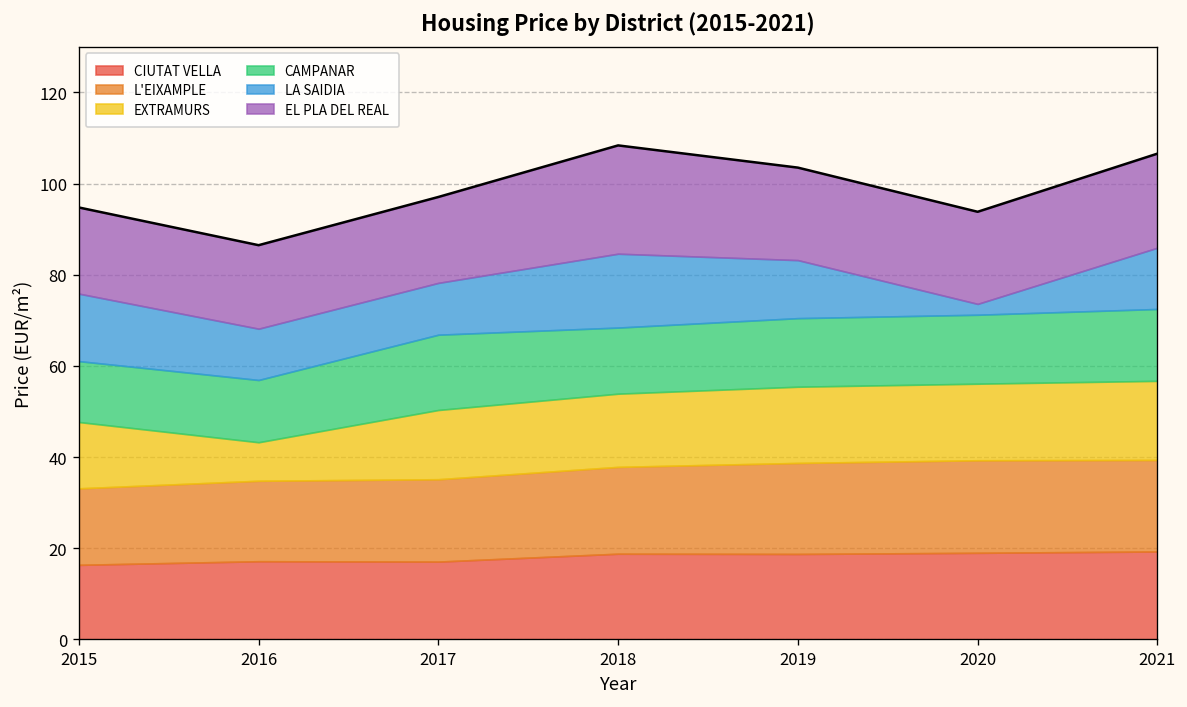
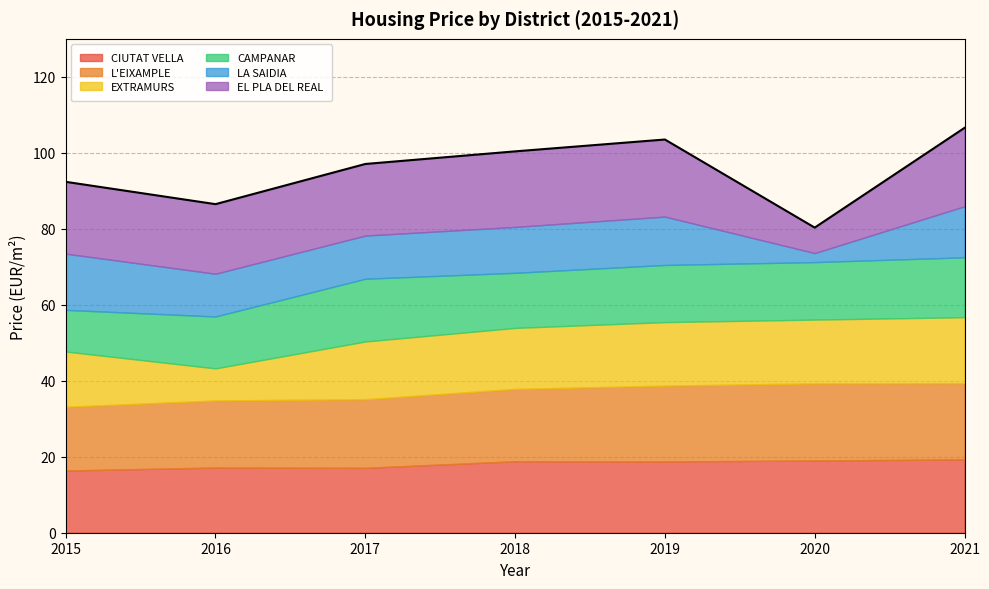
CAMPANAR, 2015: 13 -> 11
LA SAIDIA, 2018: 16 -> 12
EL PLA DEL REAL, 2018: 24 -> 20
EL PLA DEL REAL, 2020: 20 -> 7
